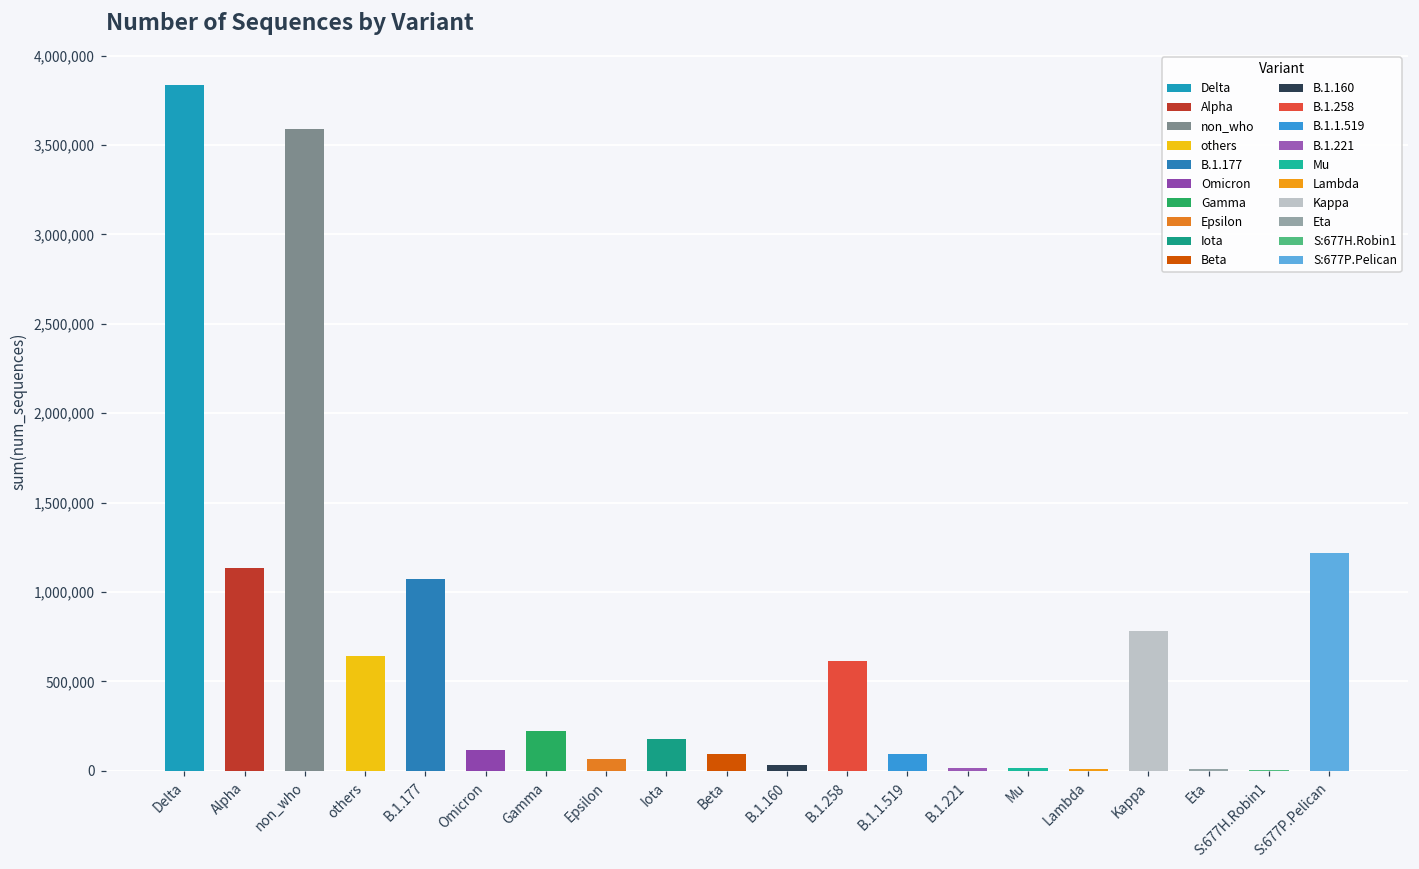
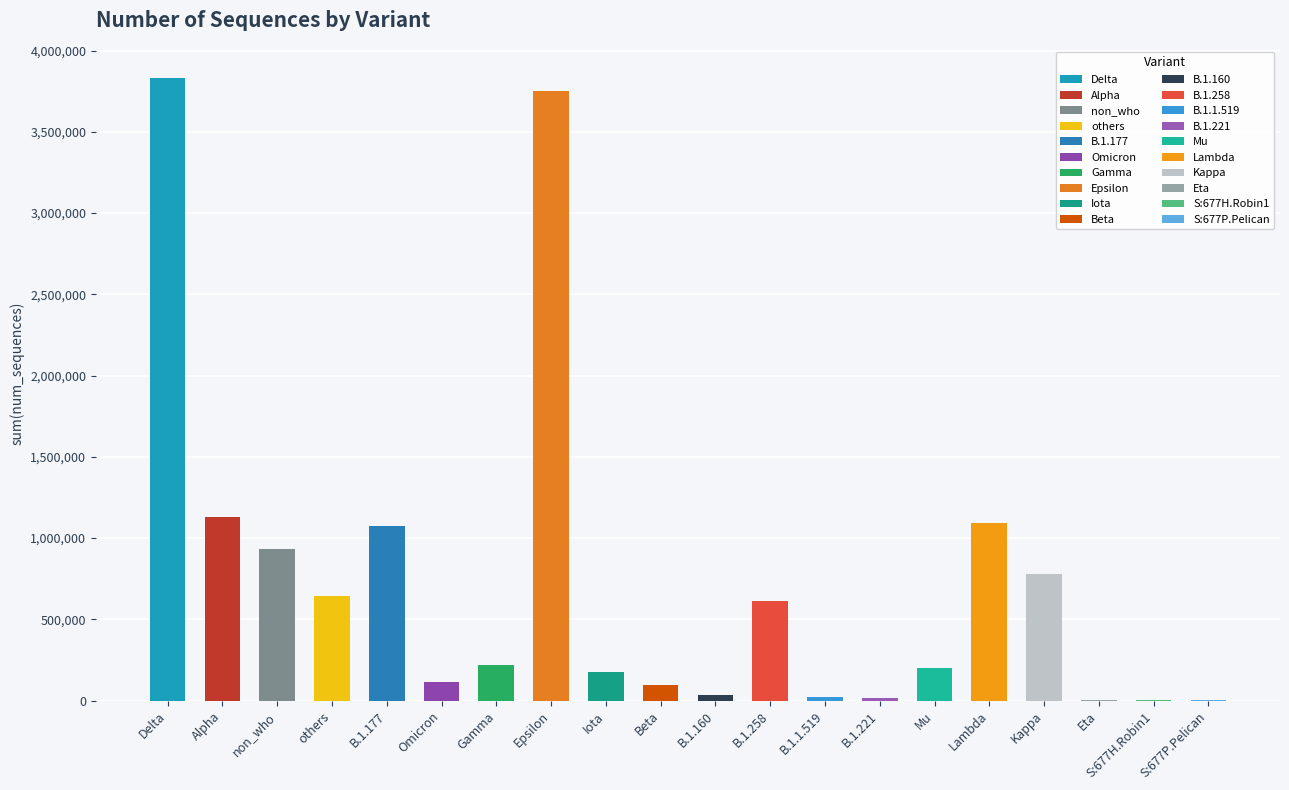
non_who: 3,590,000 -> 930,000
Epsilon: 70,000 -> 3,750,000
B.1.1.519: 90,000 -> 20,000
Mu: 10,000 -> 200,000
Lambda: 10,000 -> 1,090,000
S:677P.Pelican: 1,220,000 -> 0
